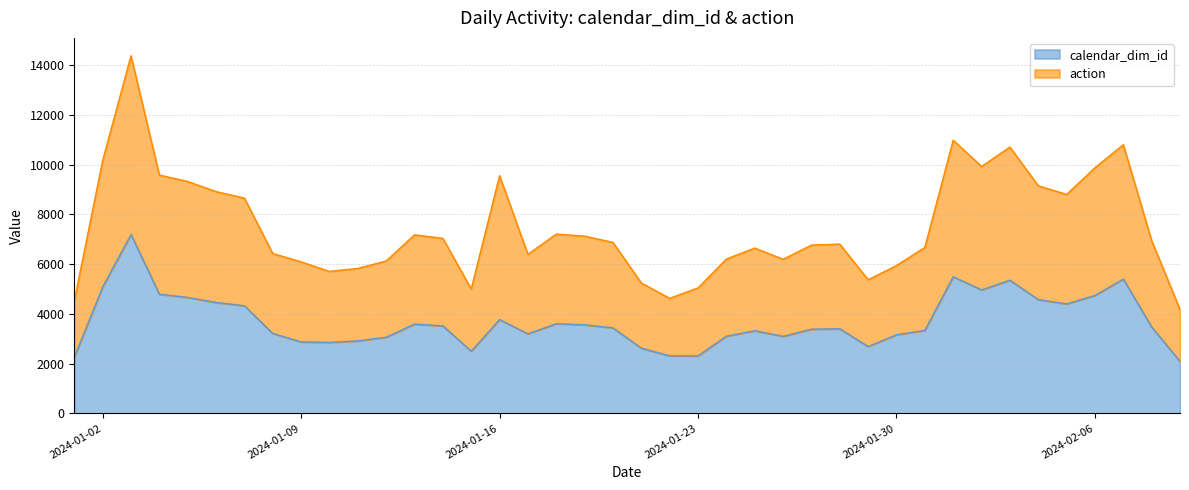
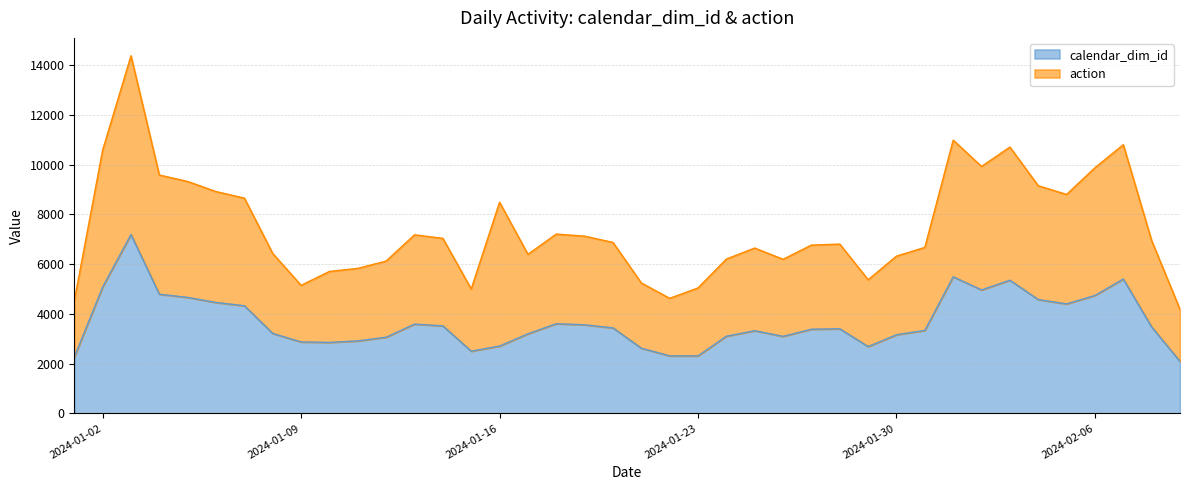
action, 2024-01-02: 5100 -> 5500
action, 2024-01-09: 3200 -> 2300
calendar_dim_id, 2024-01-16: 3800 -> 2700
action, 2024-01-30: 2800 -> 3200
